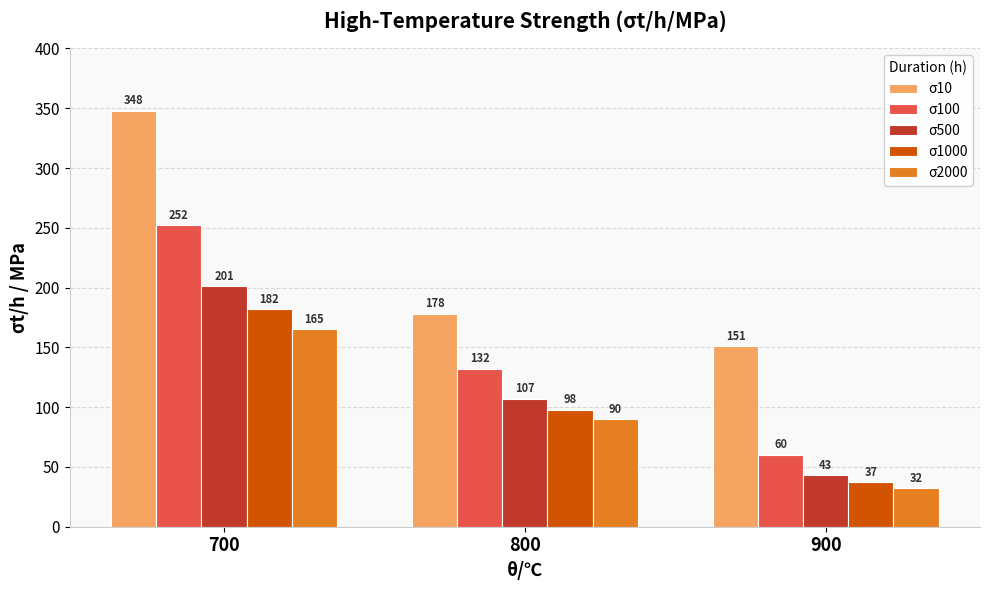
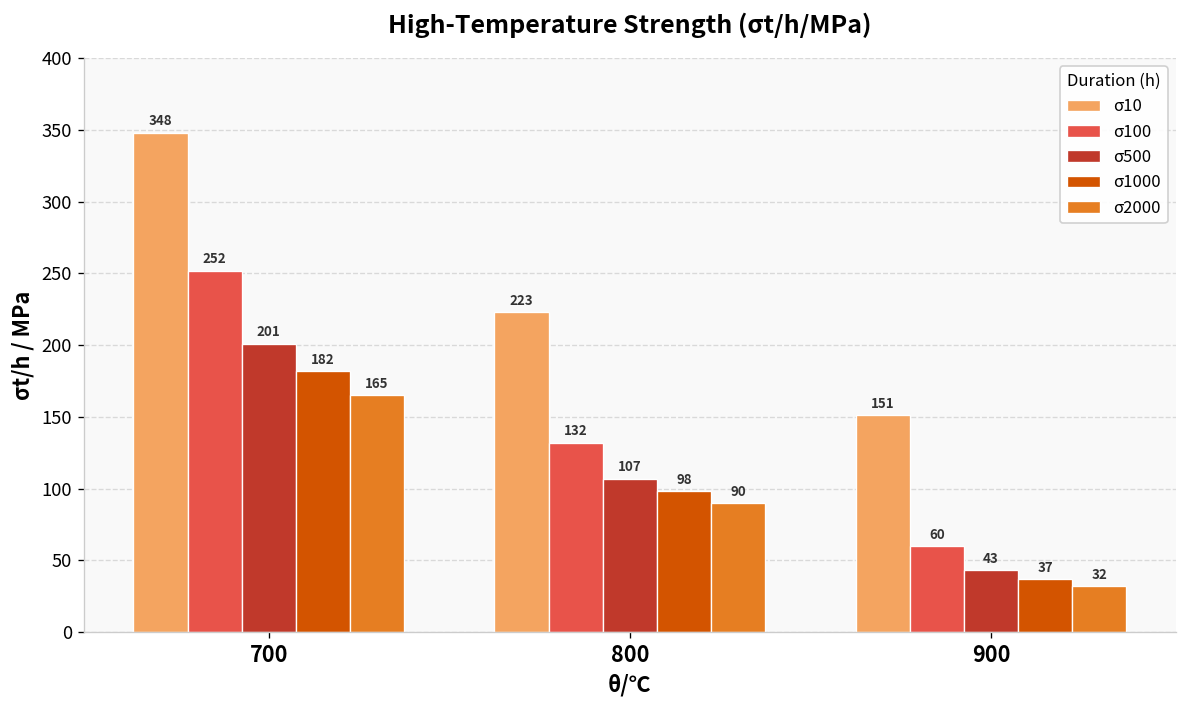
σ10, 800: 178 -> 223
